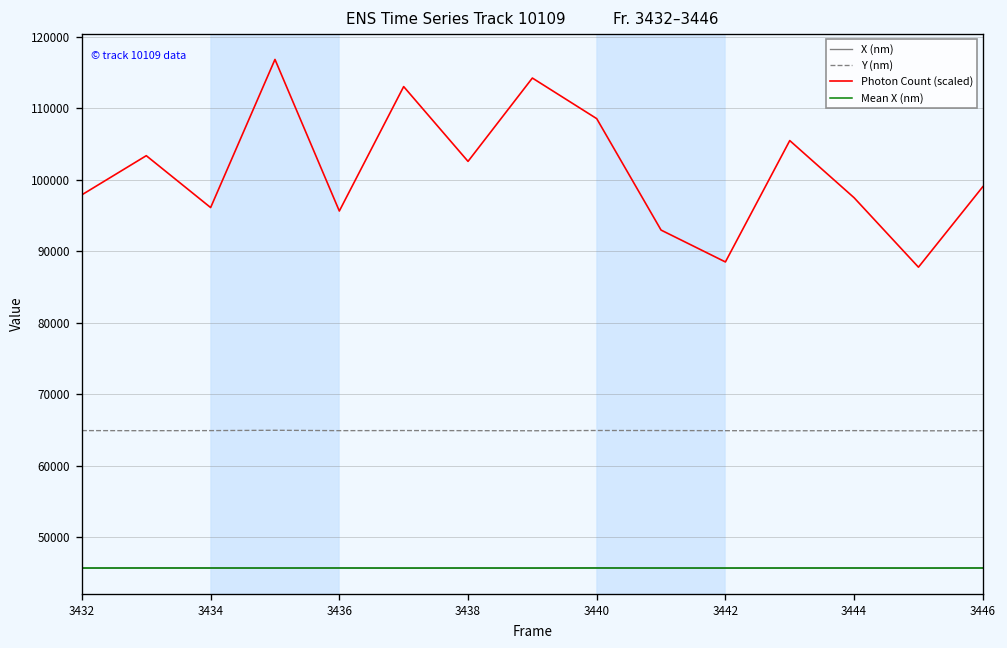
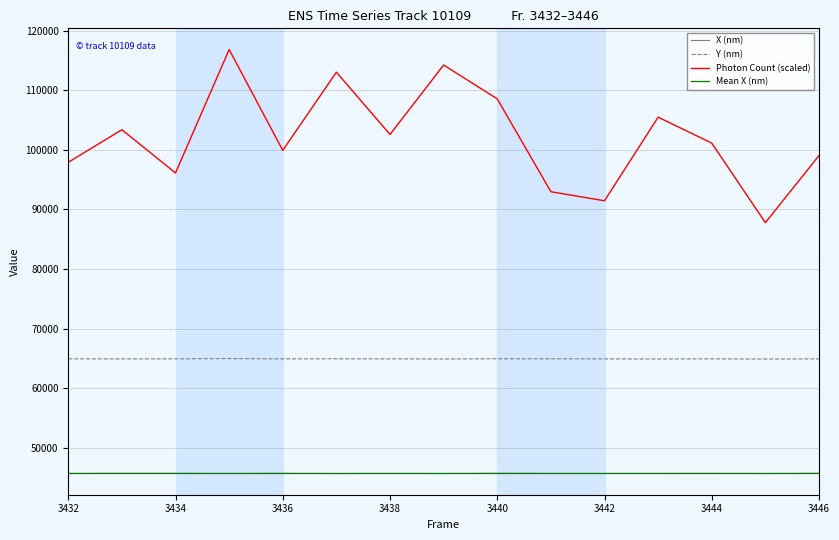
Photon Count (scaled), 3436: 96000 -> 100000
Photon Count (scaled), 3442: 89000 -> 91000
Photon Count (scaled), 3444: 97000 -> 101000
